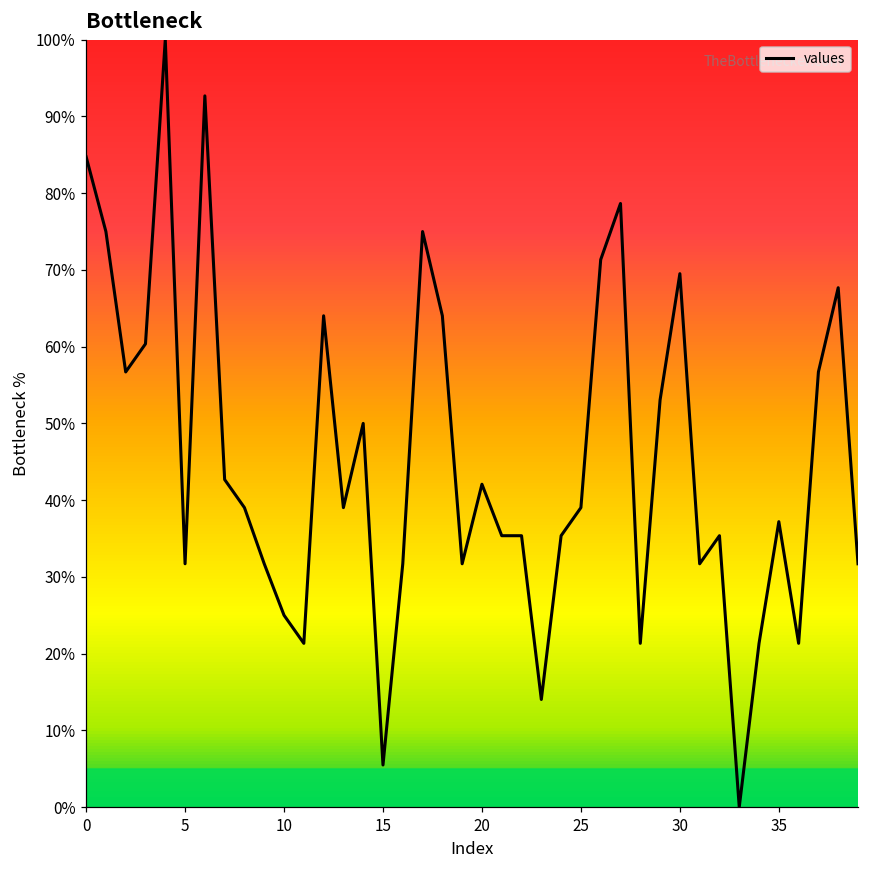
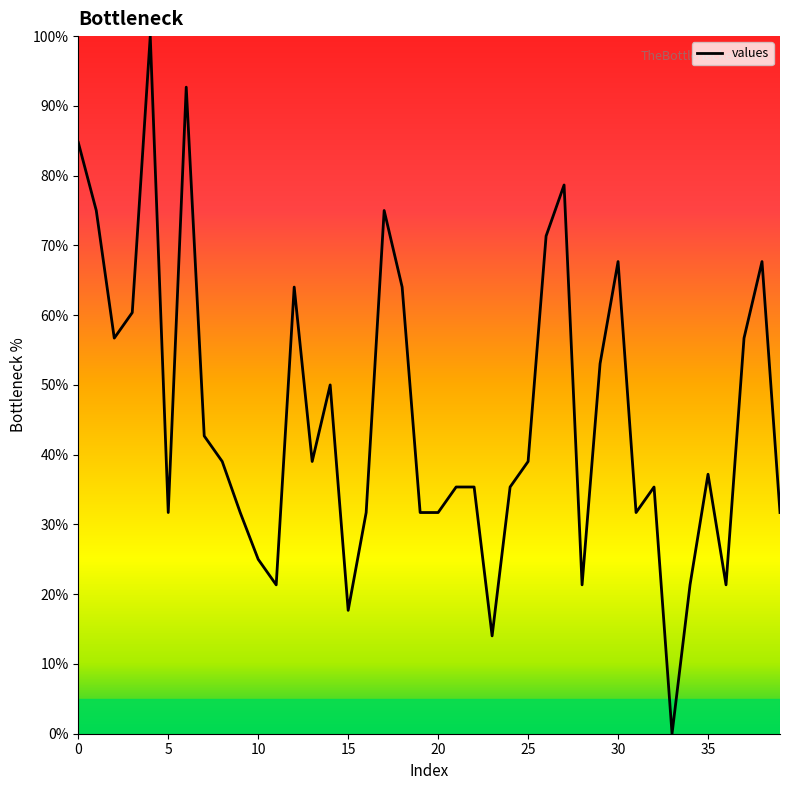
15: 5% -> 18%
20: 42% -> 32%
30: 70% -> 68%
